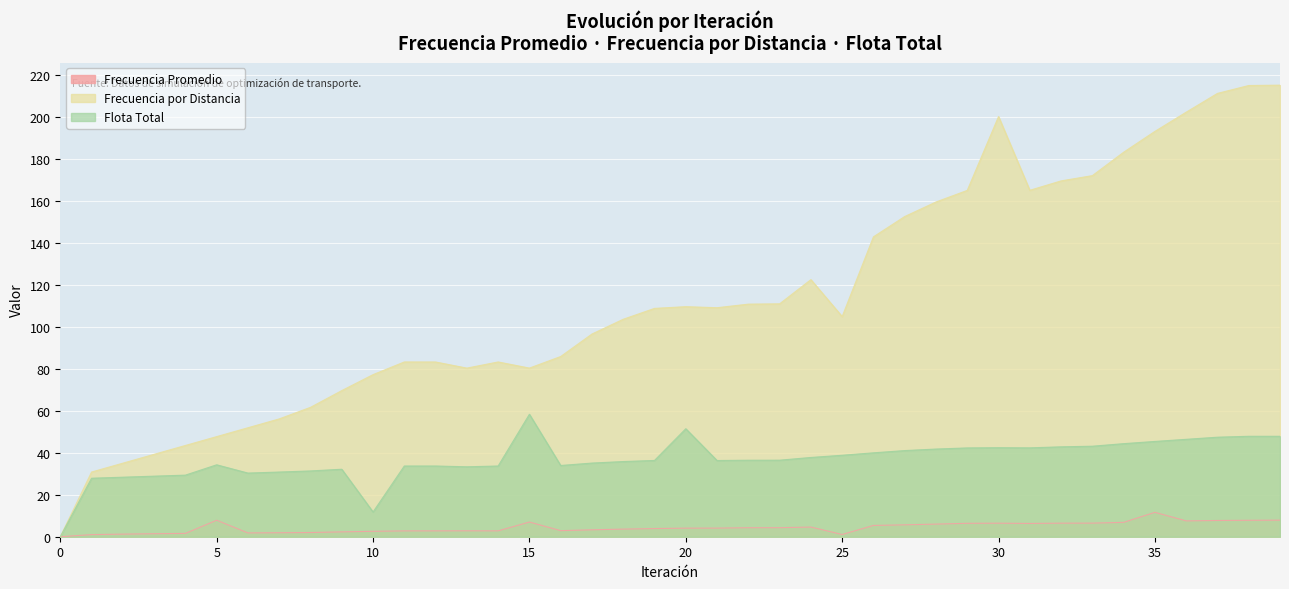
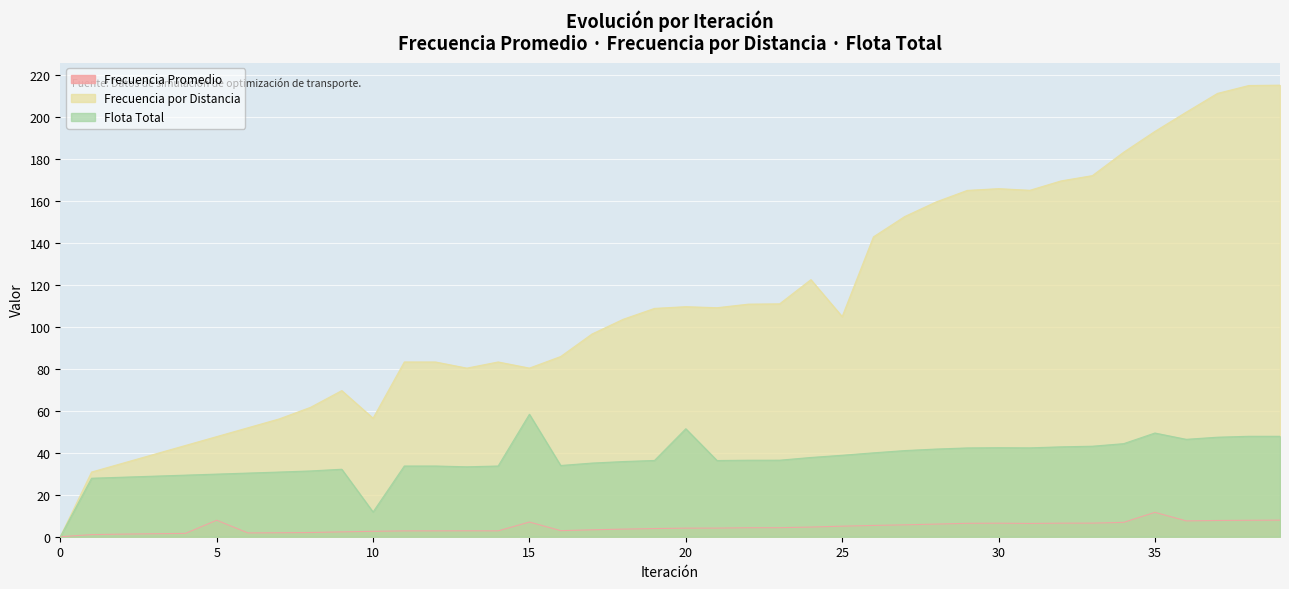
Flota Total, 5: 34 -> 30
Frecuencia por Distancia, 10: 77 -> 56
Frecuencia Promedio, 25: 1 -> 5
Frecuencia por Distancia, 30: 200 -> 166
Flota Total, 35: 45 -> 49
